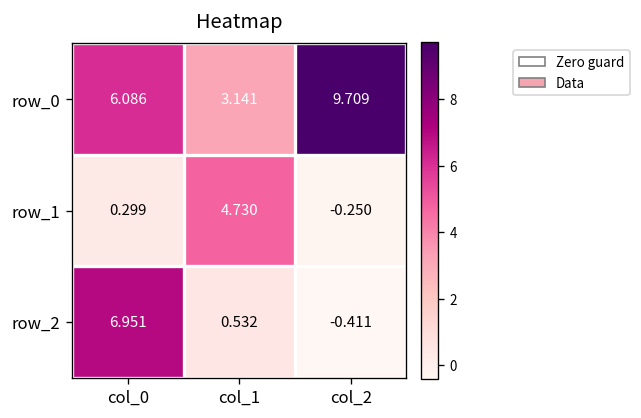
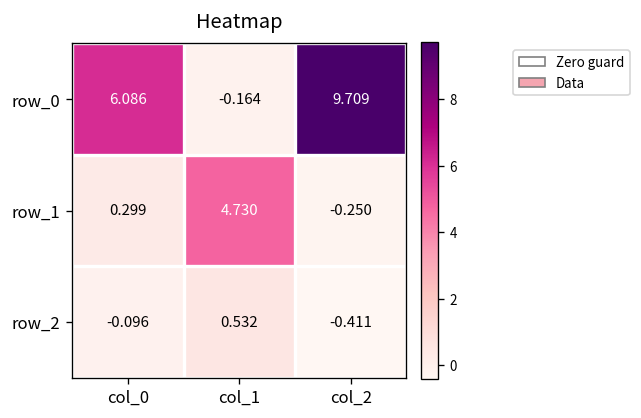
row_0, col_1: 3.141 -> -0.164
row_2, col_0: 6.951 -> -0.096
